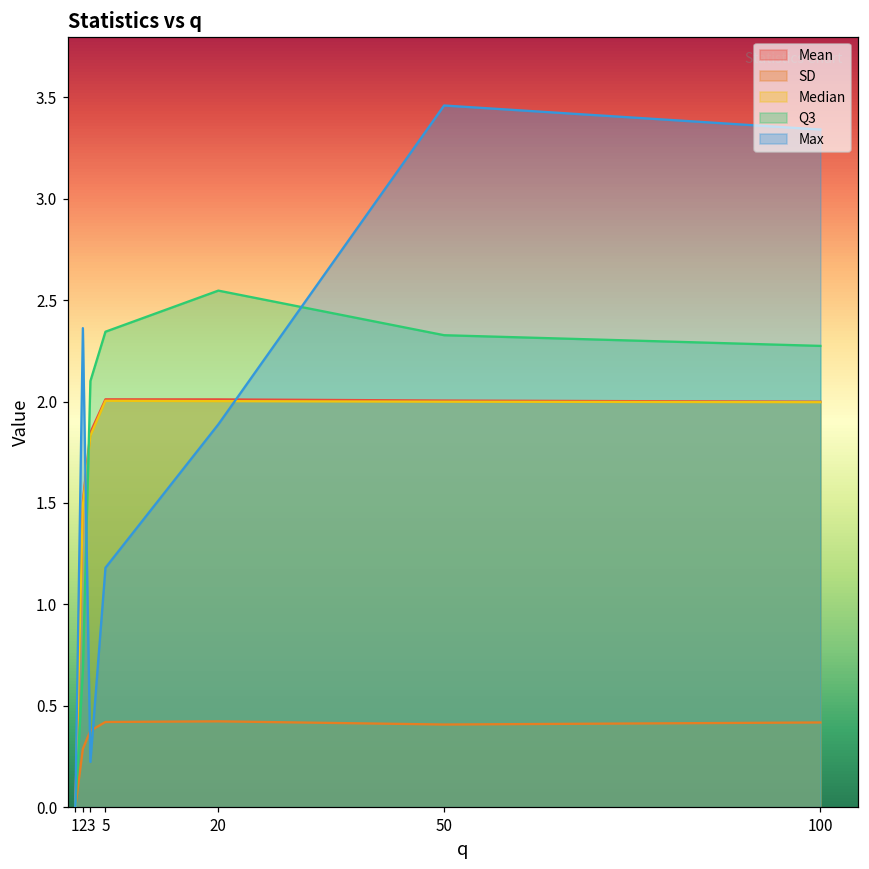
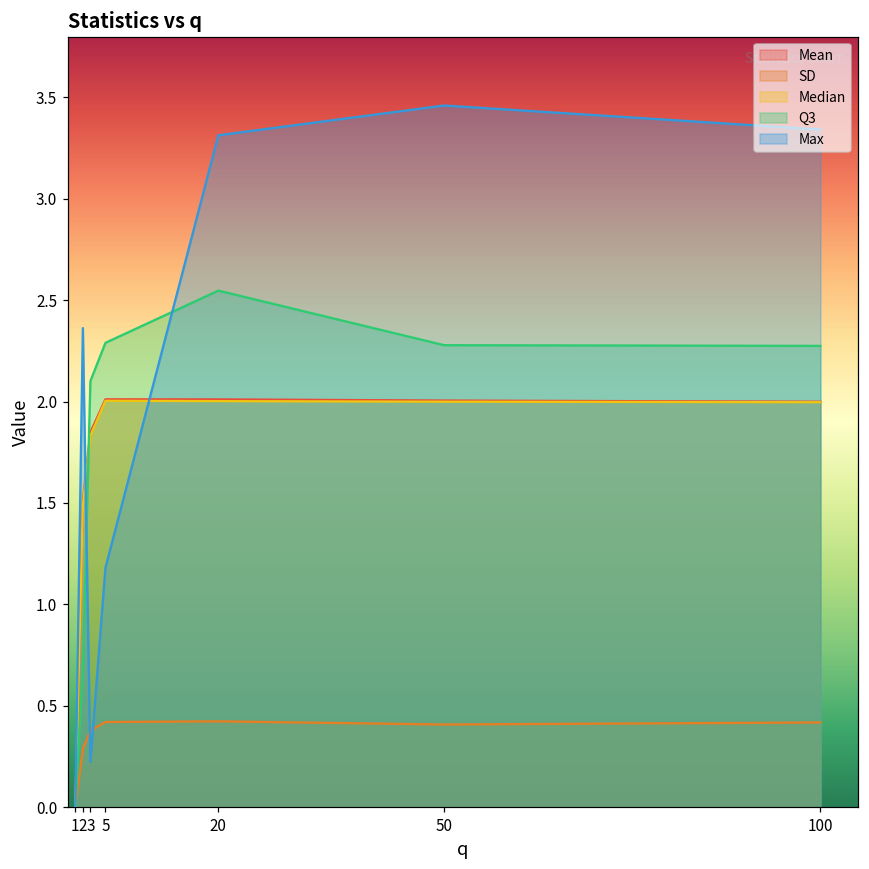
Q3, 5: 2.34 -> 2.29
Max, 20: 1.89 -> 3.31
Q3, 50: 2.33 -> 2.28
